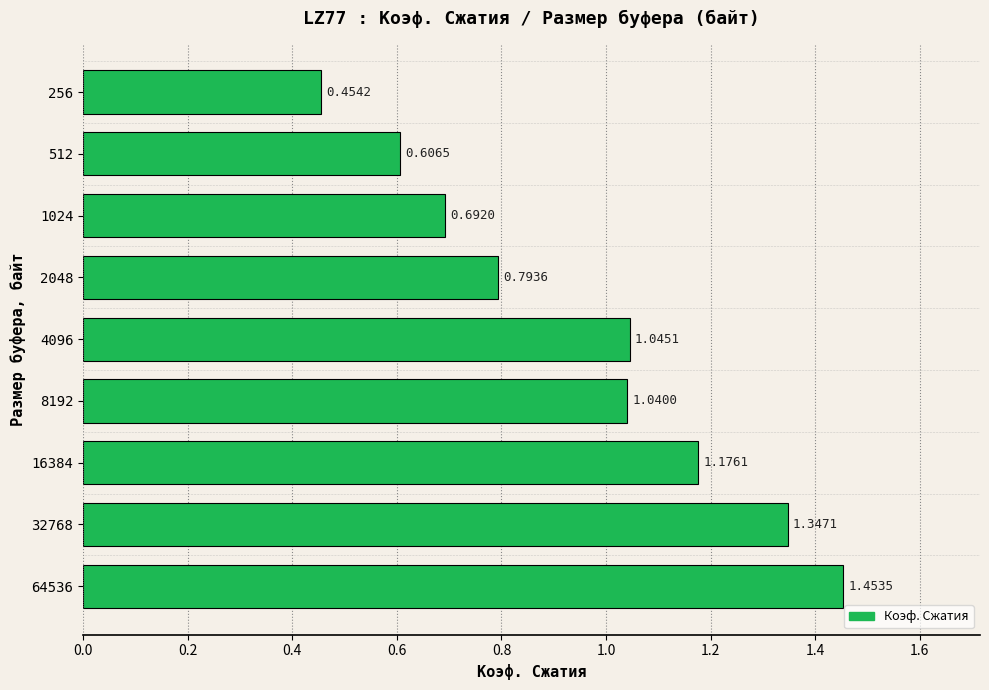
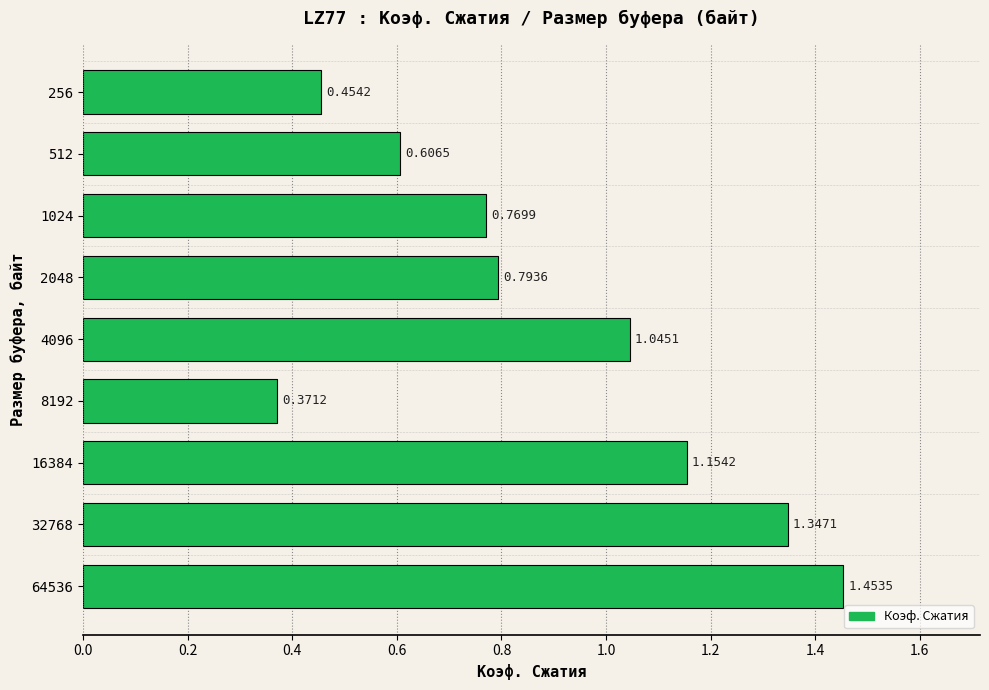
Коэф. Сжатия, 1024: 0.6920 -> 0.7699
Коэф. Сжатия, 8192: 1.0400 -> 0.3712
Коэф. Сжатия, 16384: 1.1761 -> 1.1542
